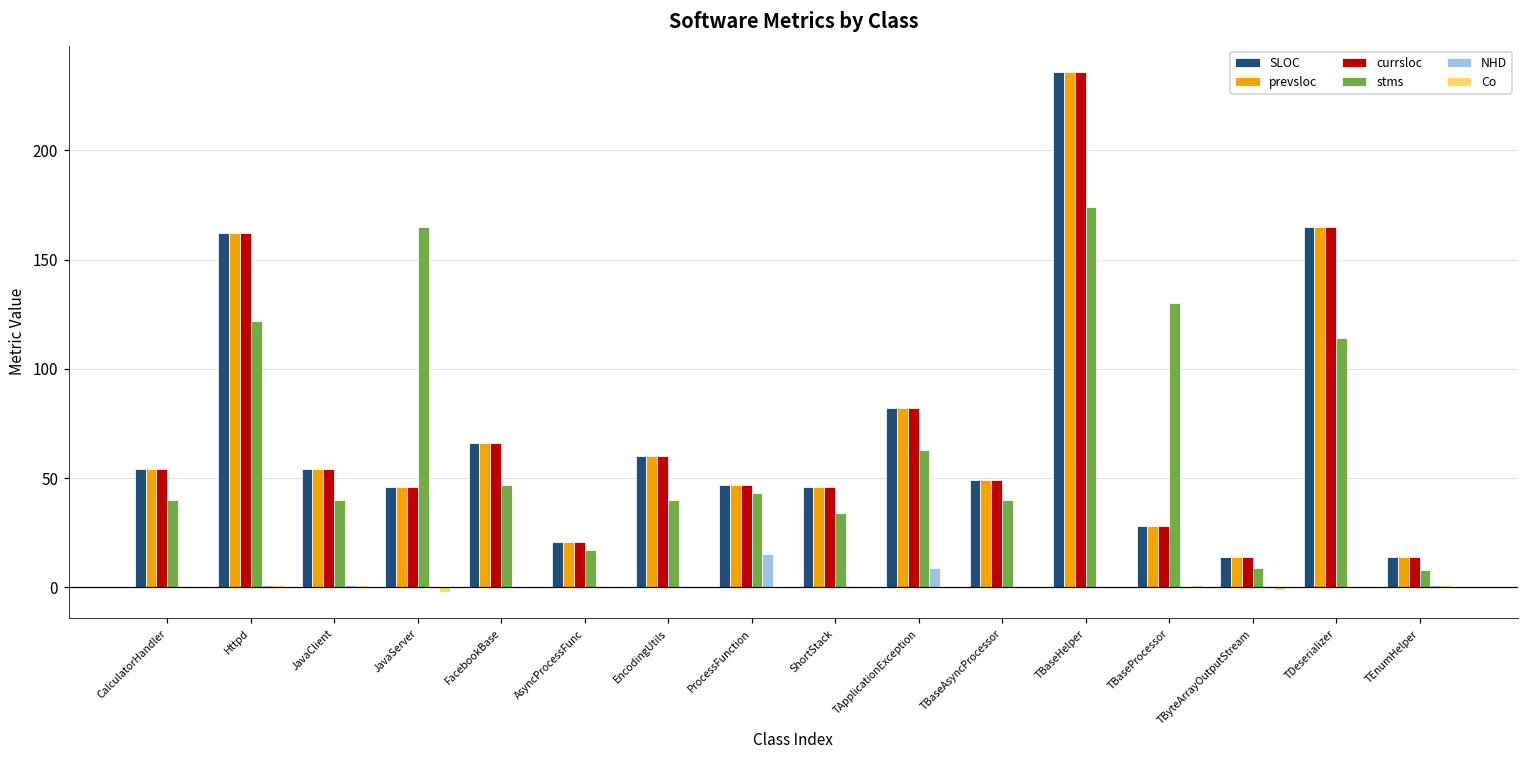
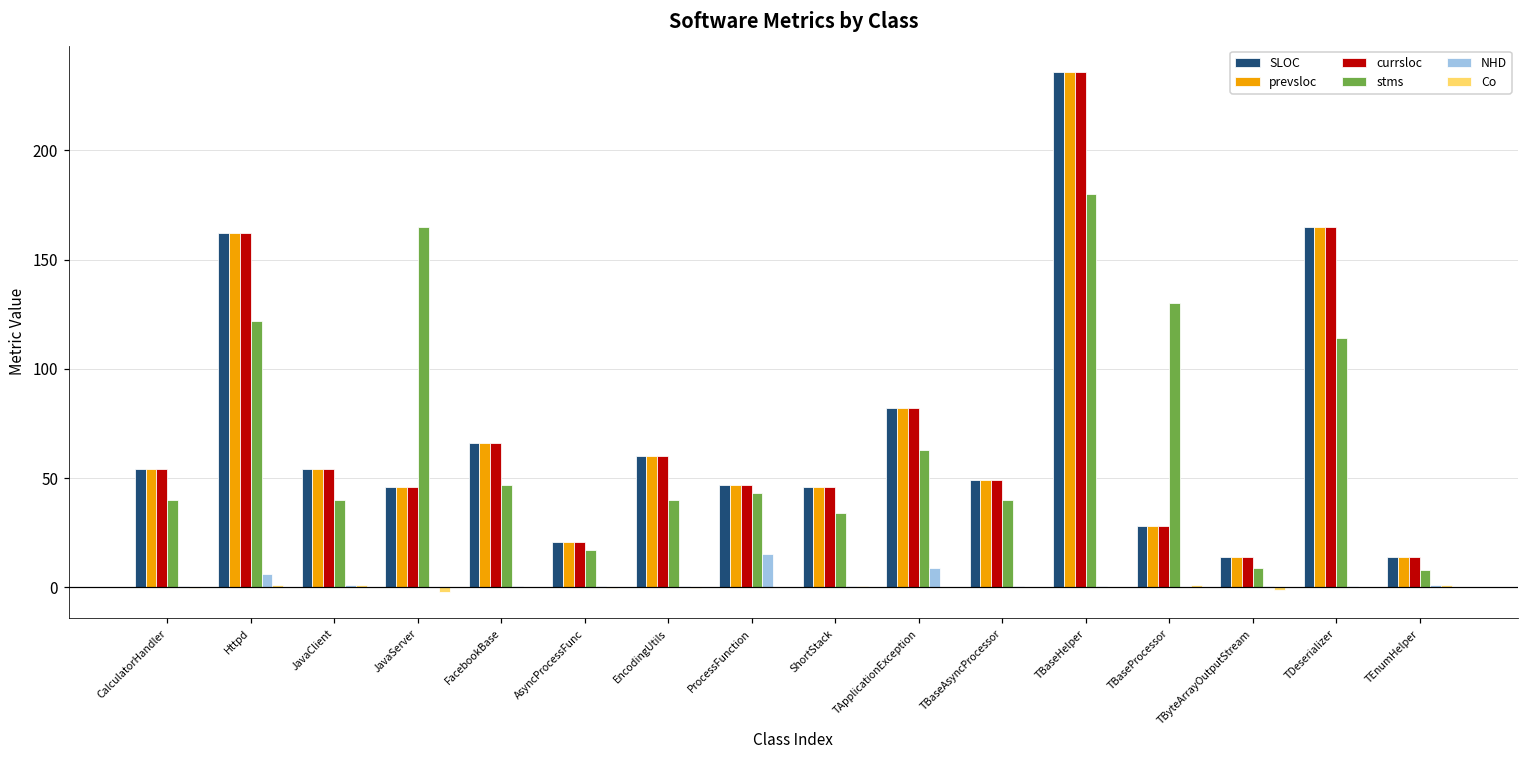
NHD, Httpd: 1 -> 6
stms, TBaseHelper: 174 -> 180
